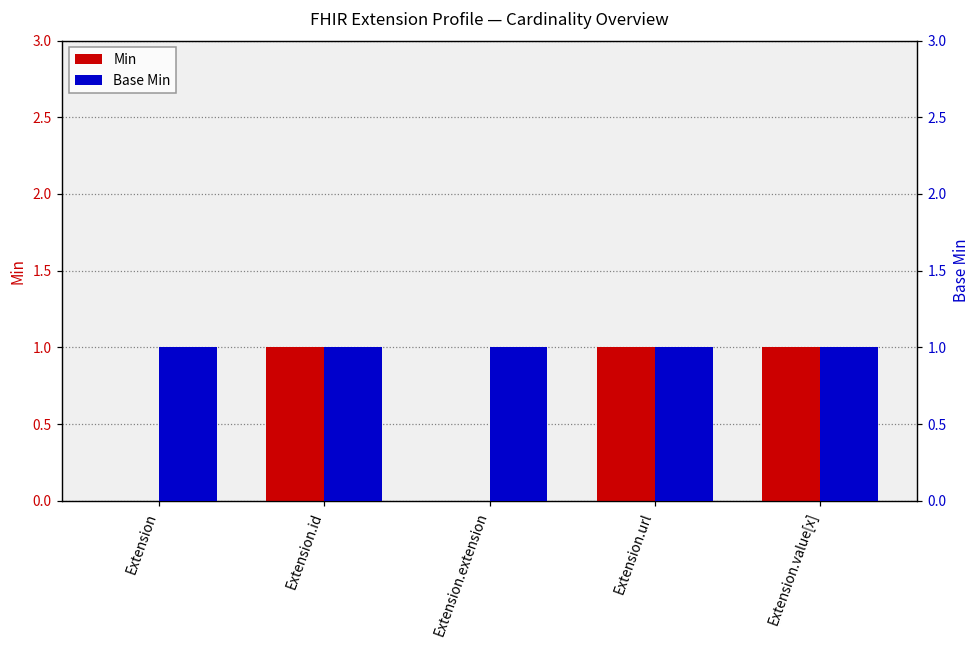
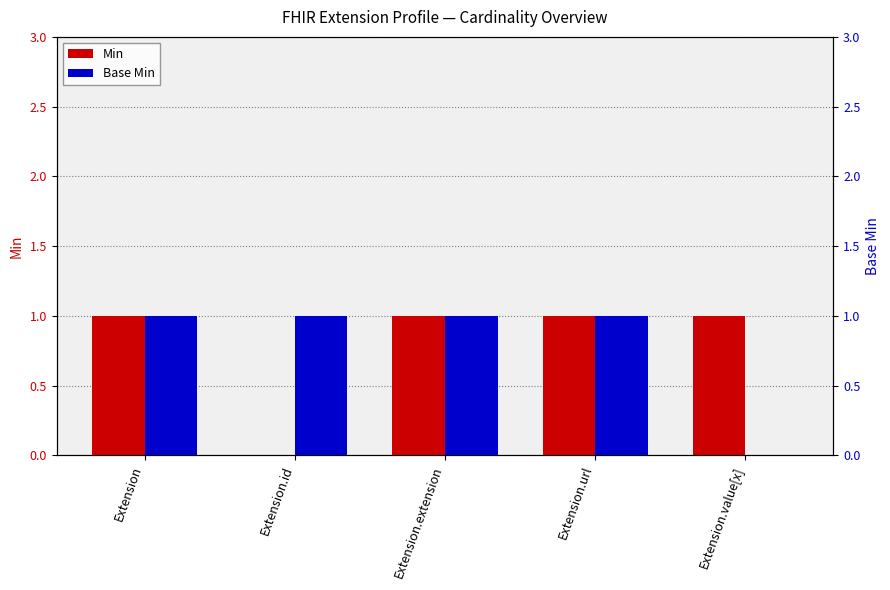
Min, Extension: 0 -> 1
Min, Extension.id: 1 -> 0
Min, Extension.extension: 0 -> 1
Base Min, Extension.value[x]: 1 -> 0
